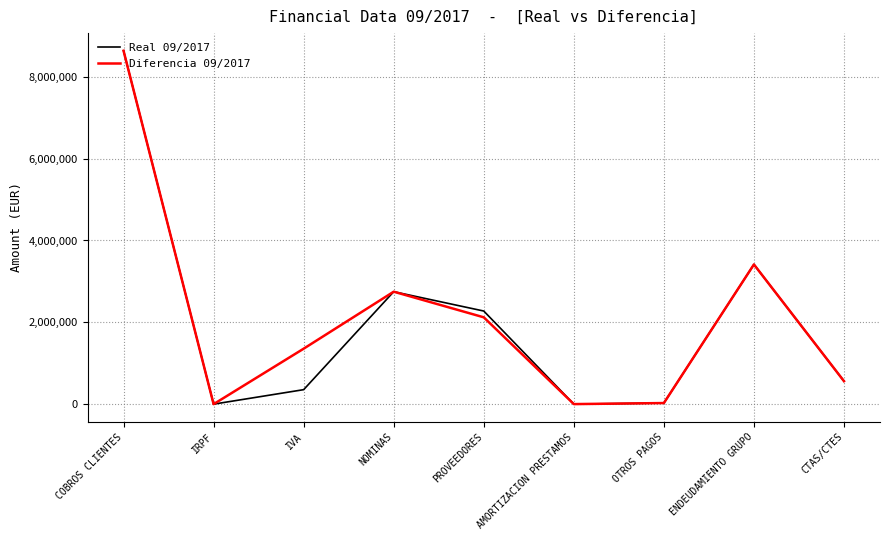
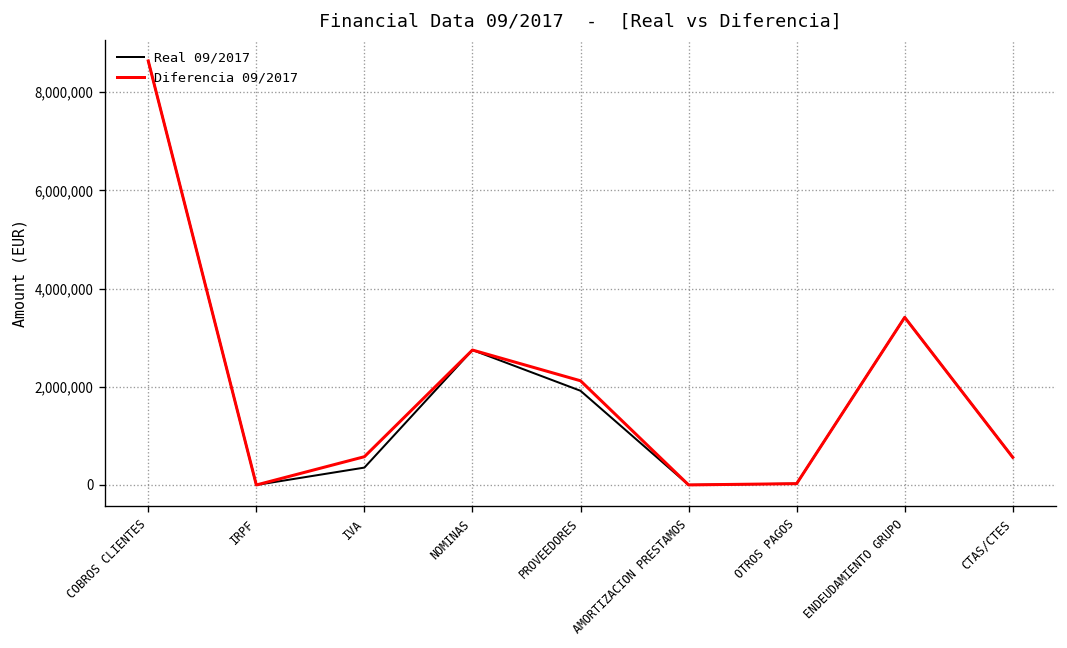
Diferencia 09/2017, IVA: 1,400,000 -> 600,000
Real 09/2017, PROVEEDORES: 2,300,000 -> 1,900,000
